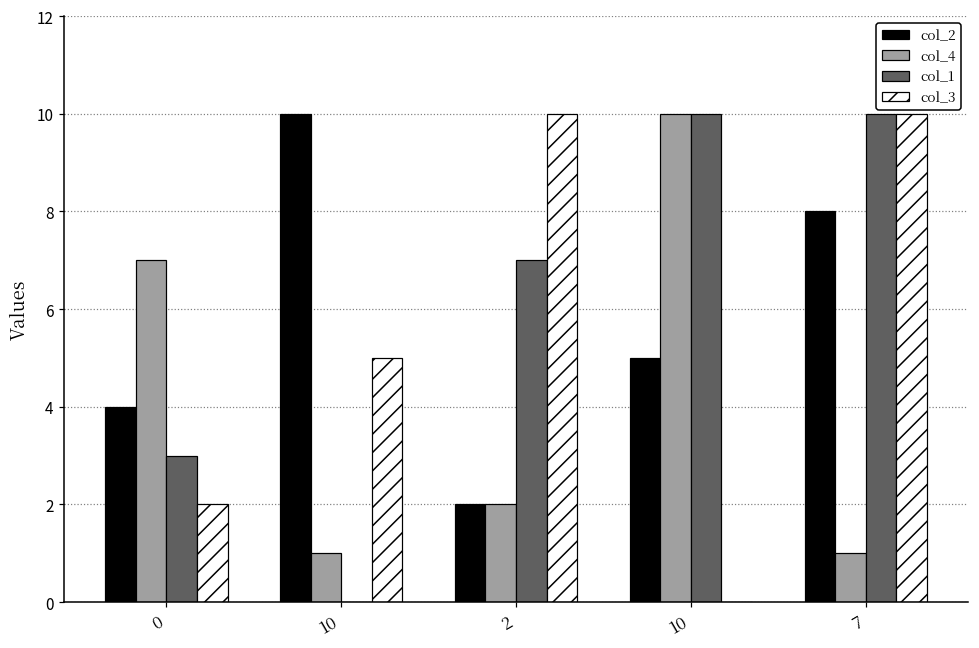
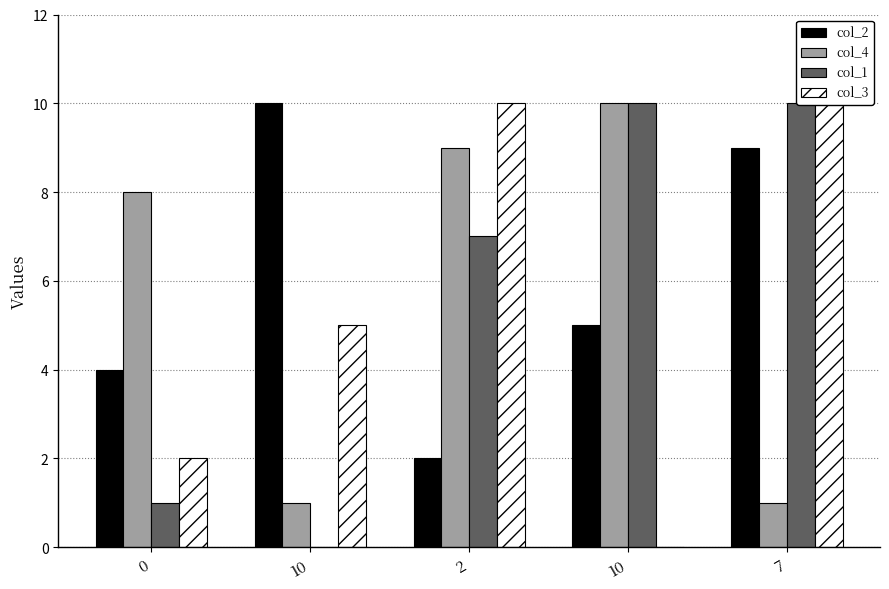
col_4, 0: 7 -> 8
col_1, 0: 3 -> 1
col_4, 2: 2 -> 9
col_2, 7: 8 -> 9
